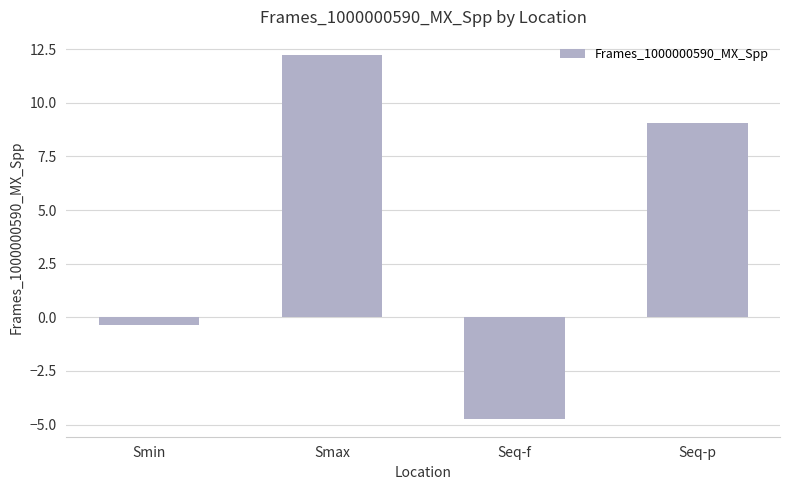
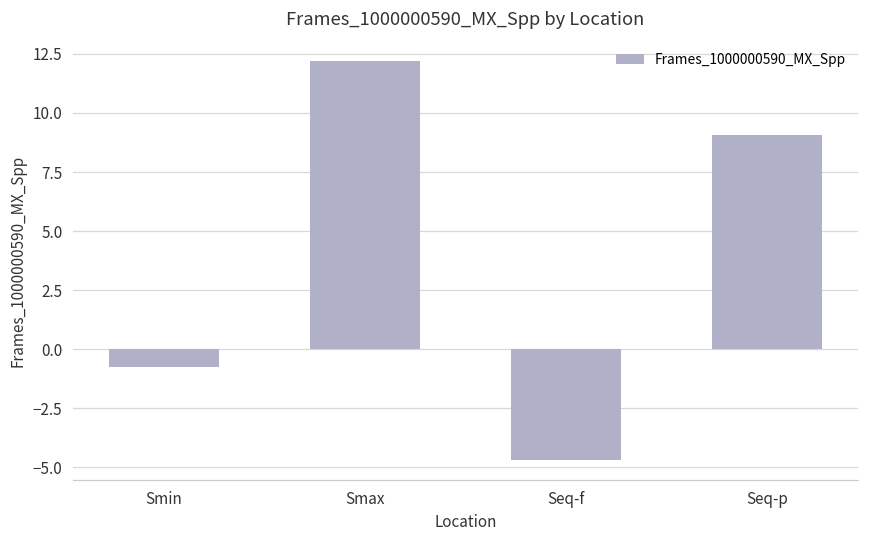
Smin: -0.3 -> -0.8
